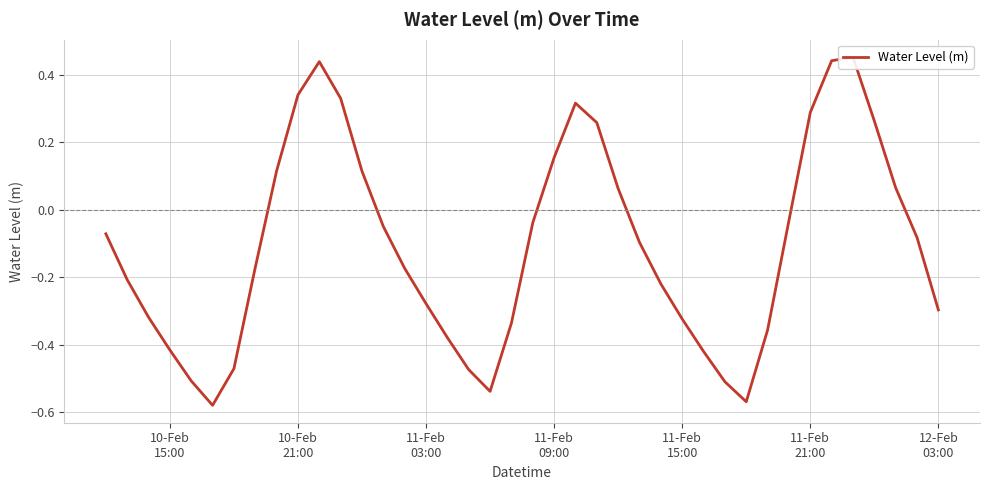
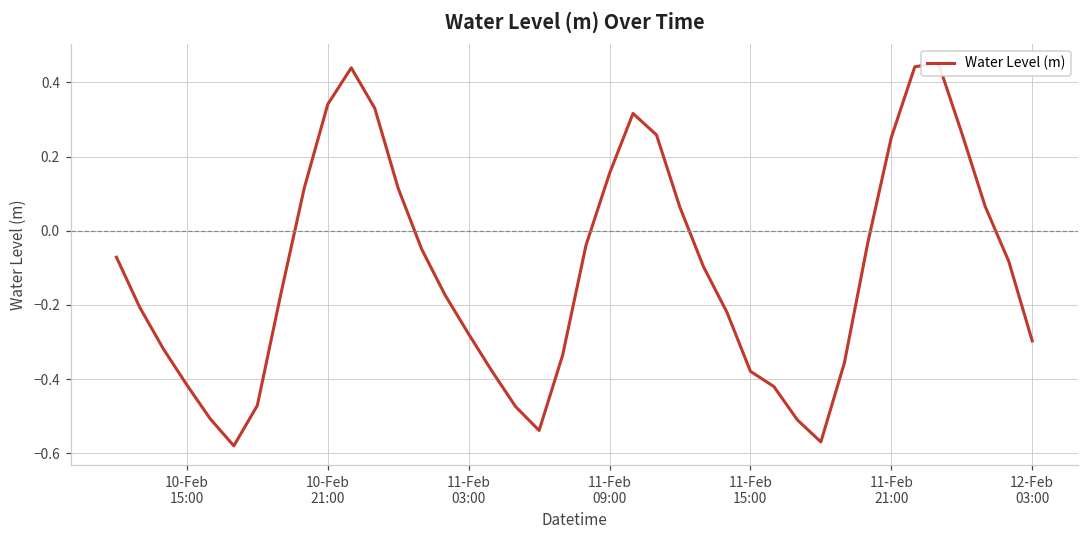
11-Feb 15:00: -0.32 -> -0.38
11-Feb 21:00: 0.29 -> 0.25
